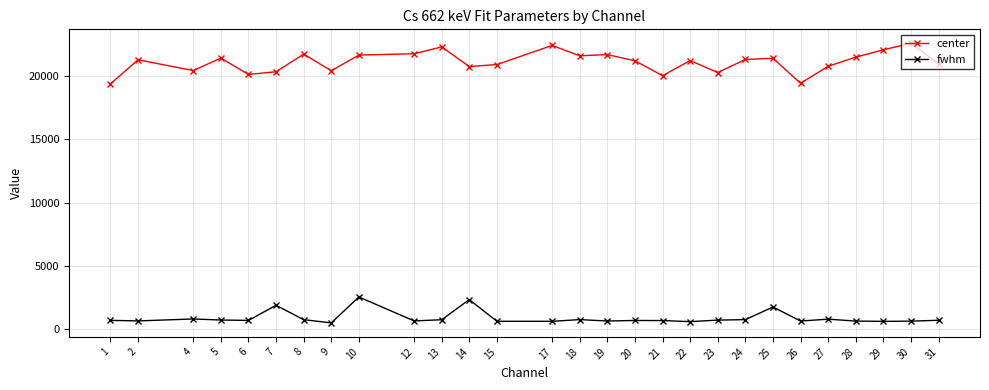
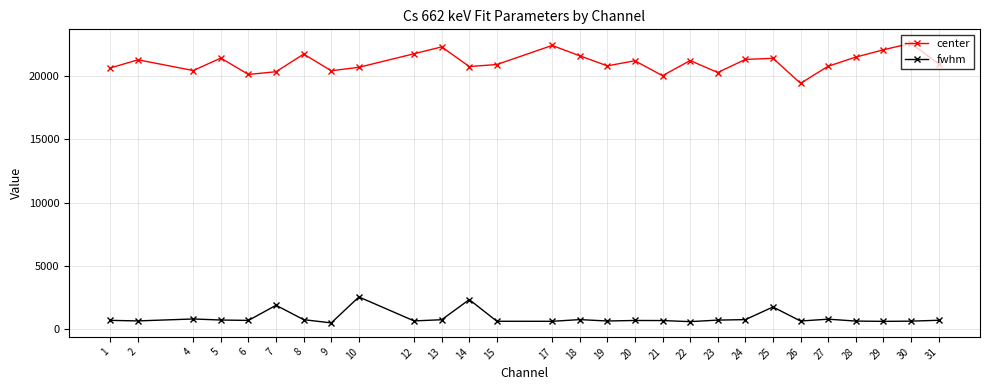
center, 1: 19400 -> 20600
center, 10: 21600 -> 20700
center, 19: 21700 -> 20800
